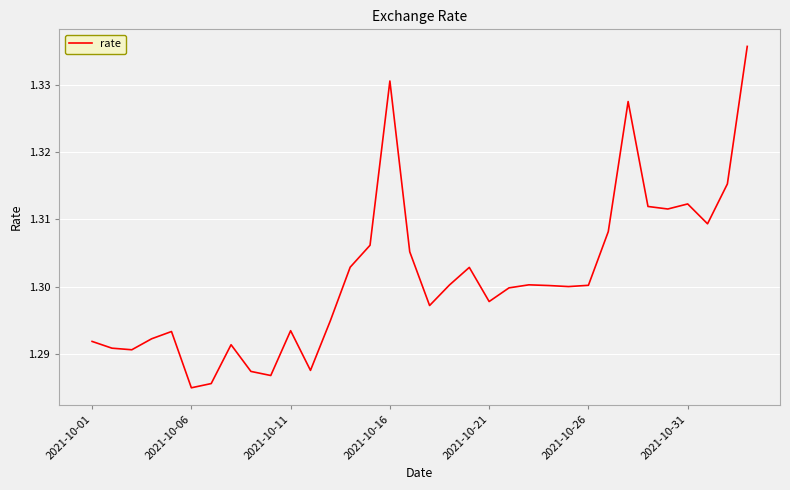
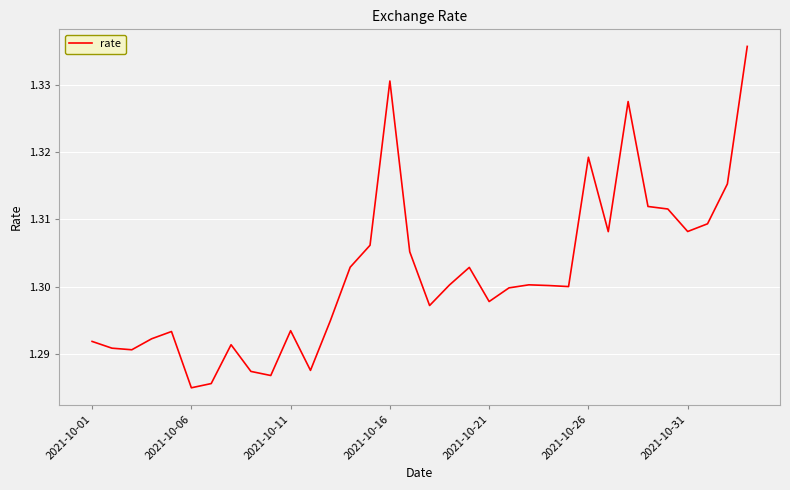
2021-10-26: 1.300 -> 1.319
2021-10-31: 1.312 -> 1.308
